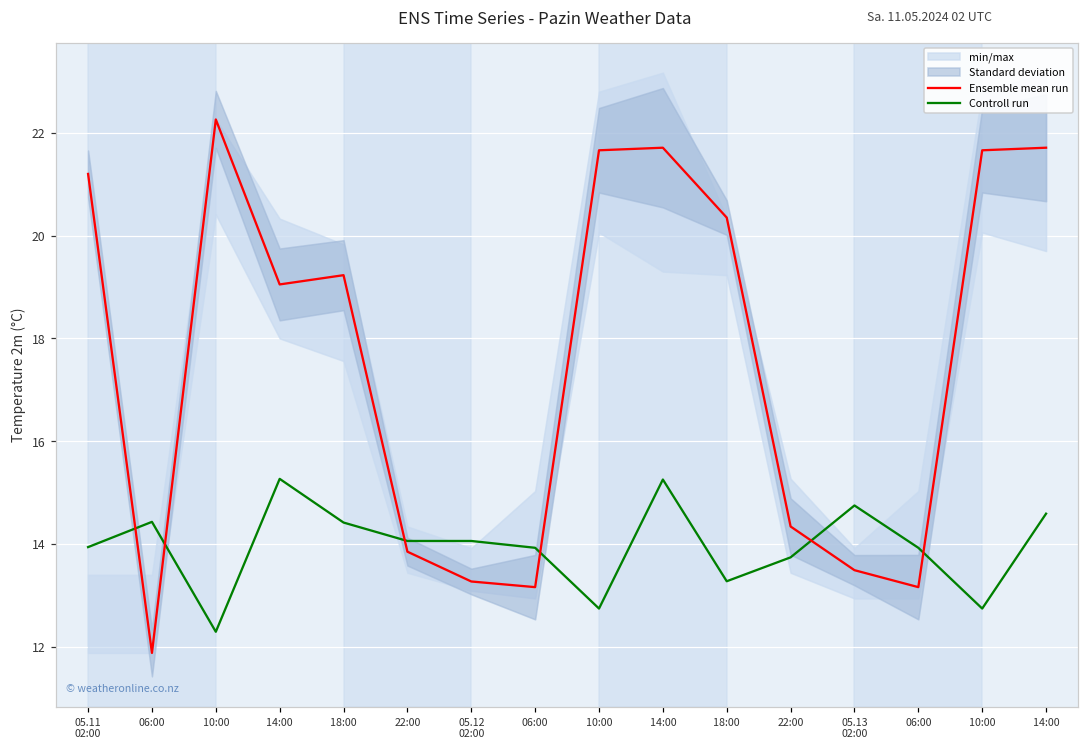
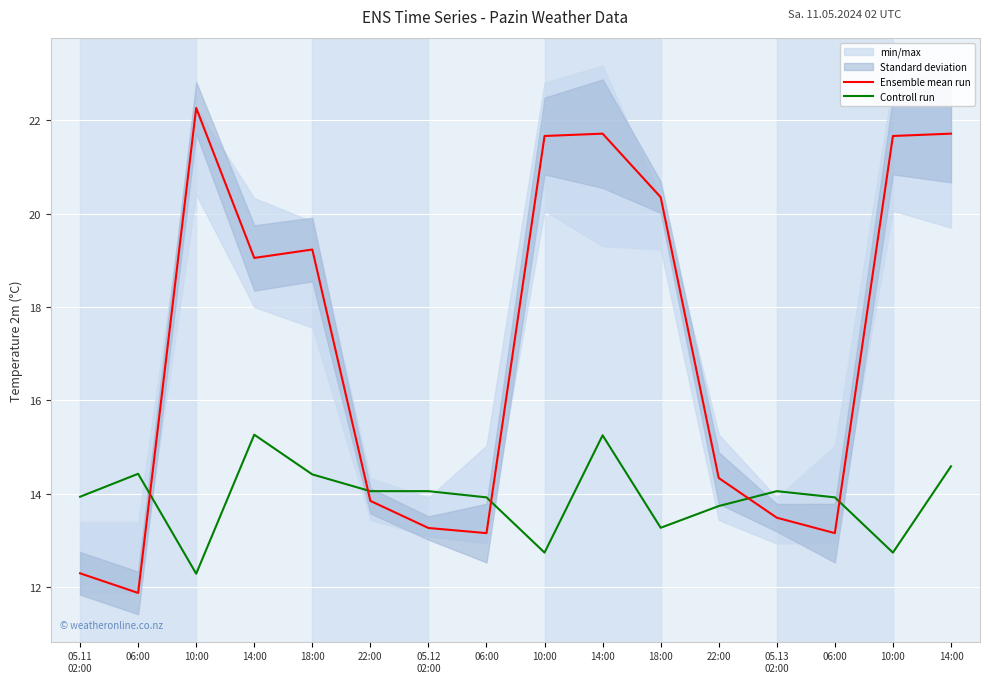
Ensemble mean run, 05.11 02:00: 21.2 -> 12.3
Controll run, 05.13 02:00: 14.7 -> 14.1
